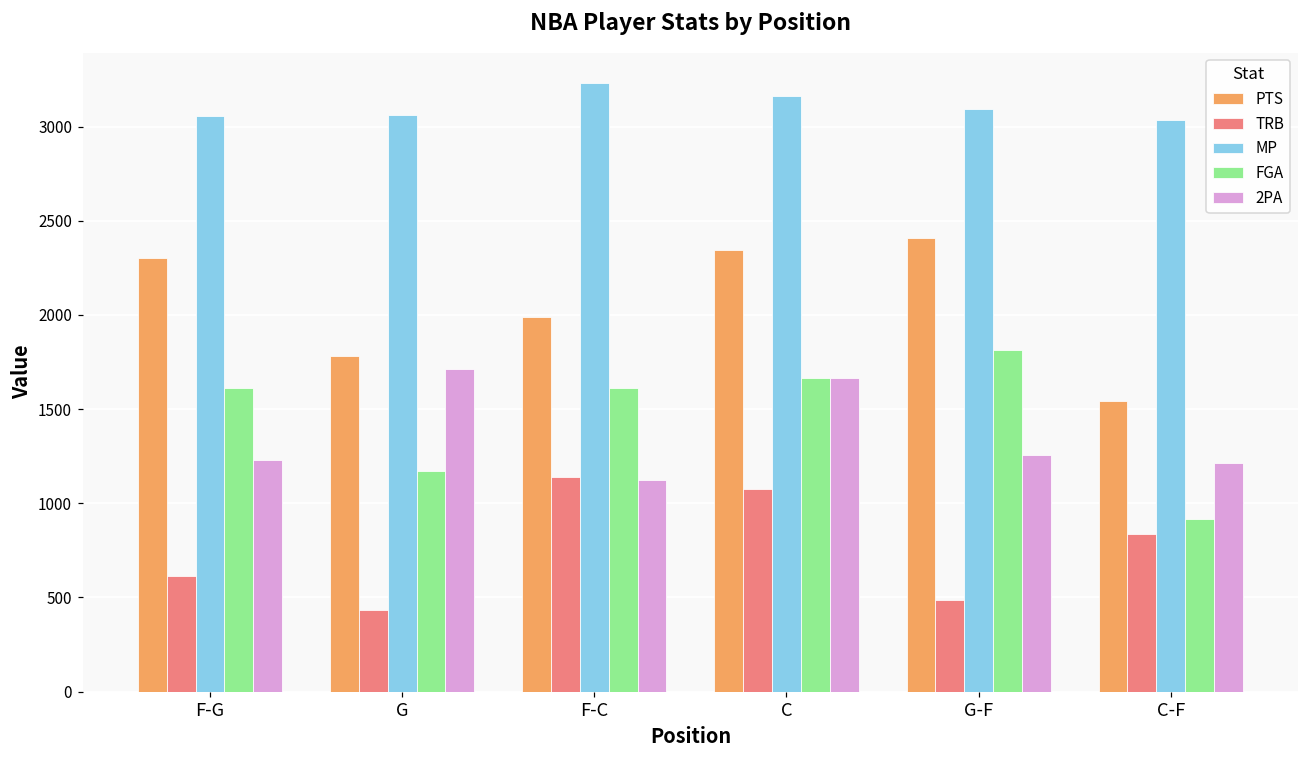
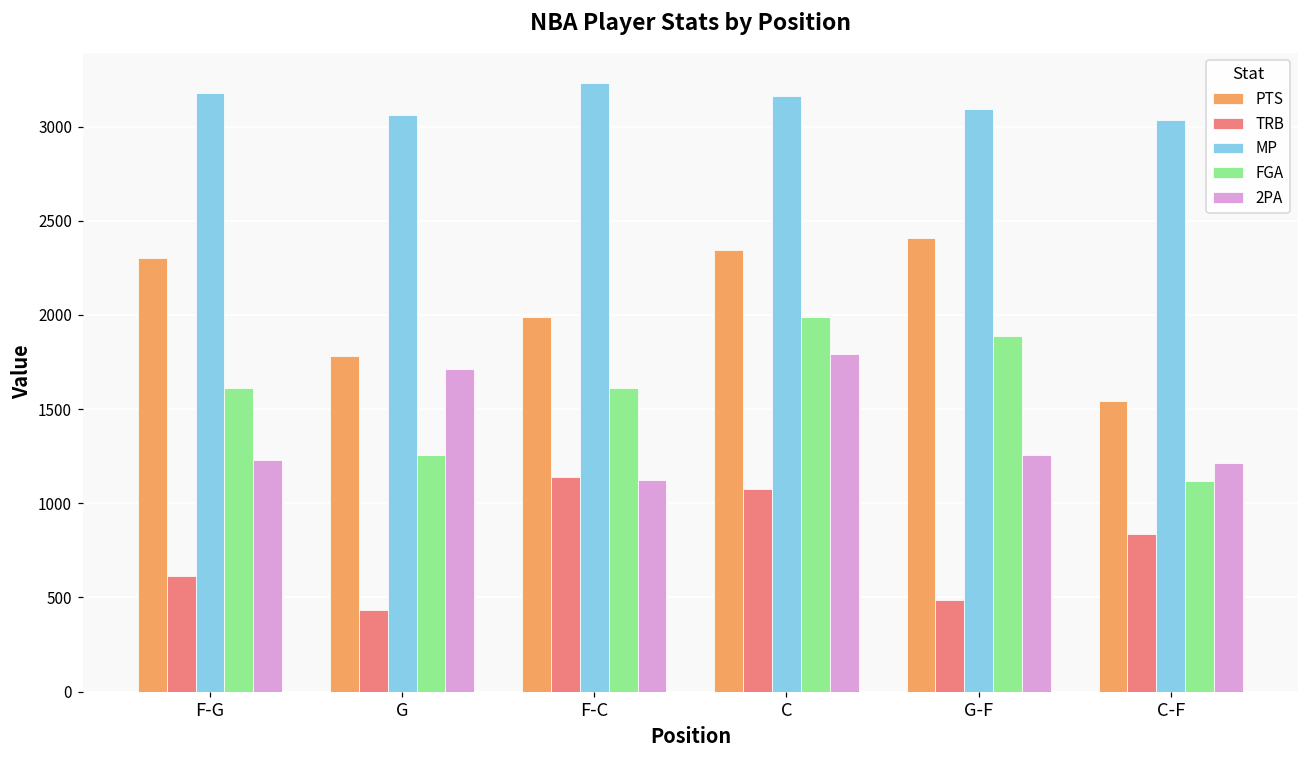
MP, F-G: 3050 -> 3180
FGA, G: 1170 -> 1260
FGA, C: 1670 -> 1990
2PA, C: 1660 -> 1790
FGA, G-F: 1810 -> 1890
FGA, C-F: 920 -> 1120
